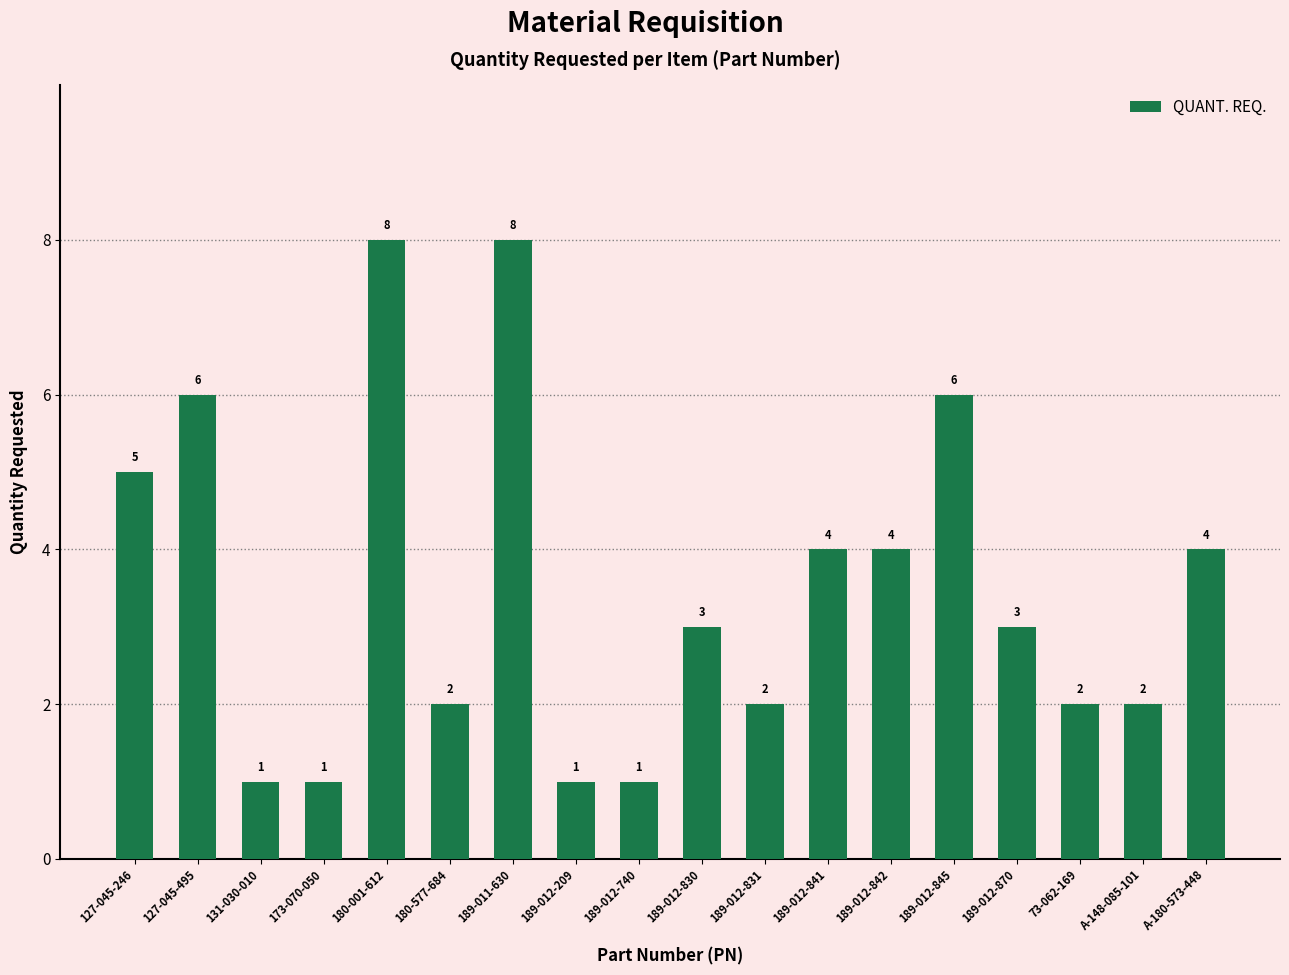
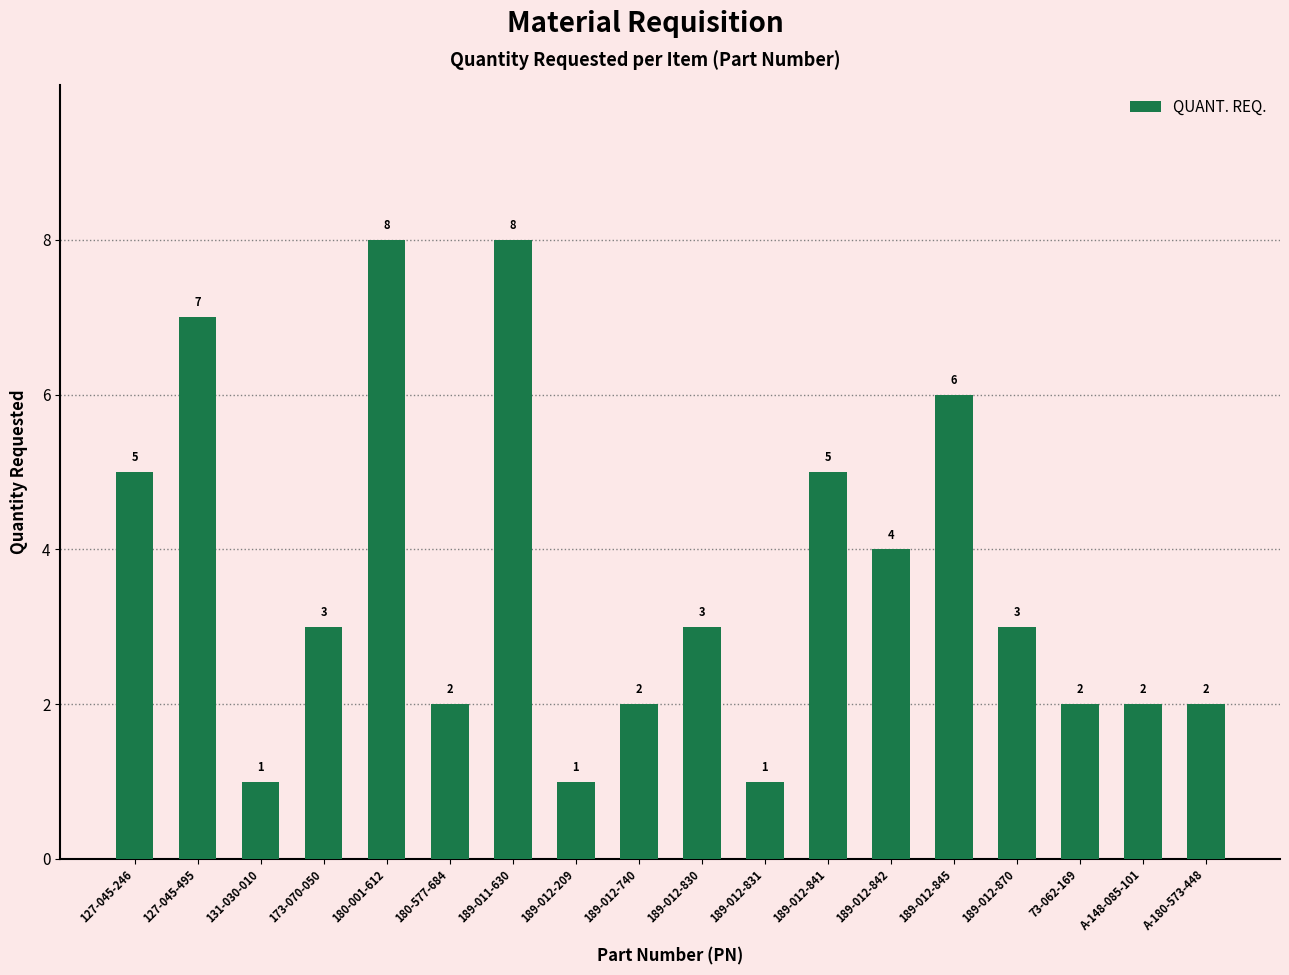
127-045-495: 6 -> 7
173-070-050: 1 -> 3
189-012-740: 1 -> 2
189-012-831: 2 -> 1
189-012-841: 4 -> 5
A-180-573-448: 4 -> 2
